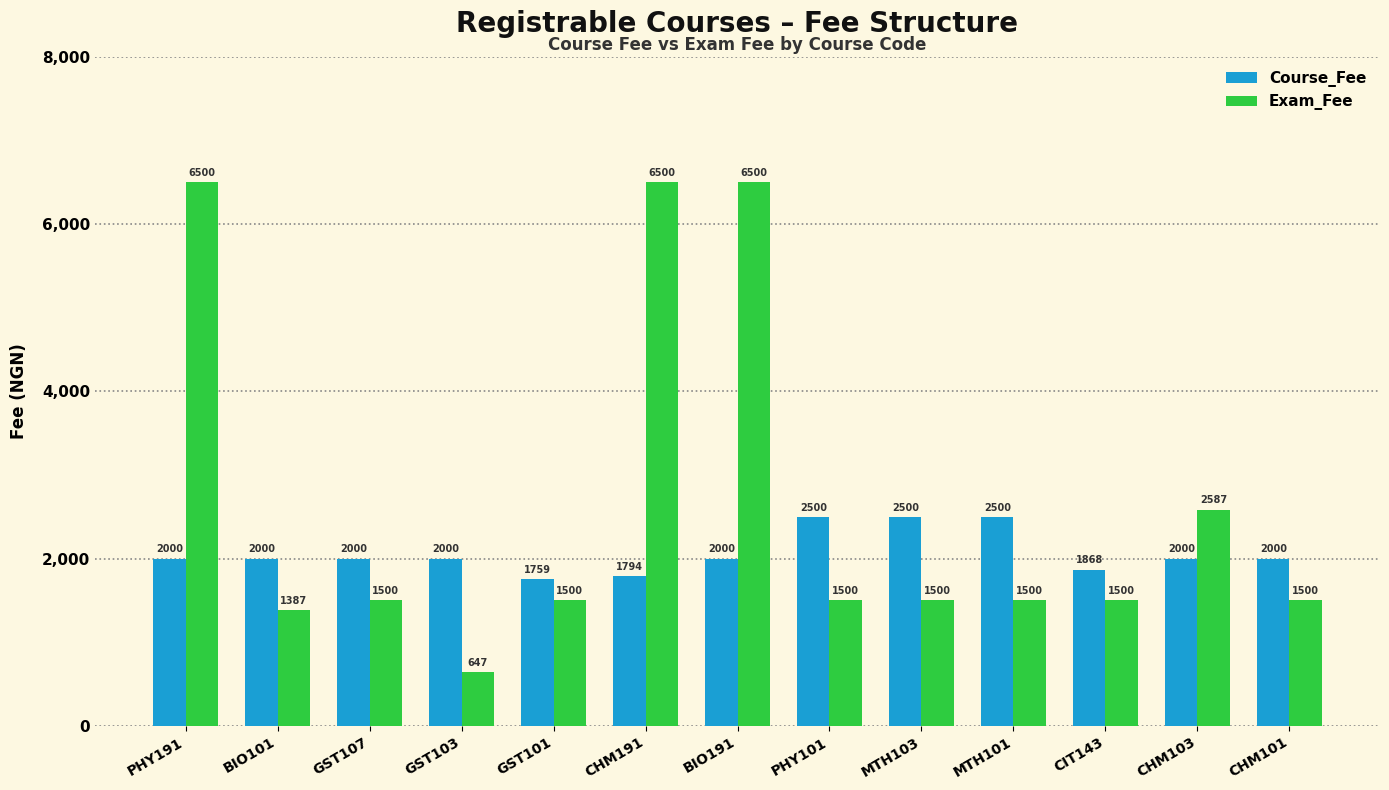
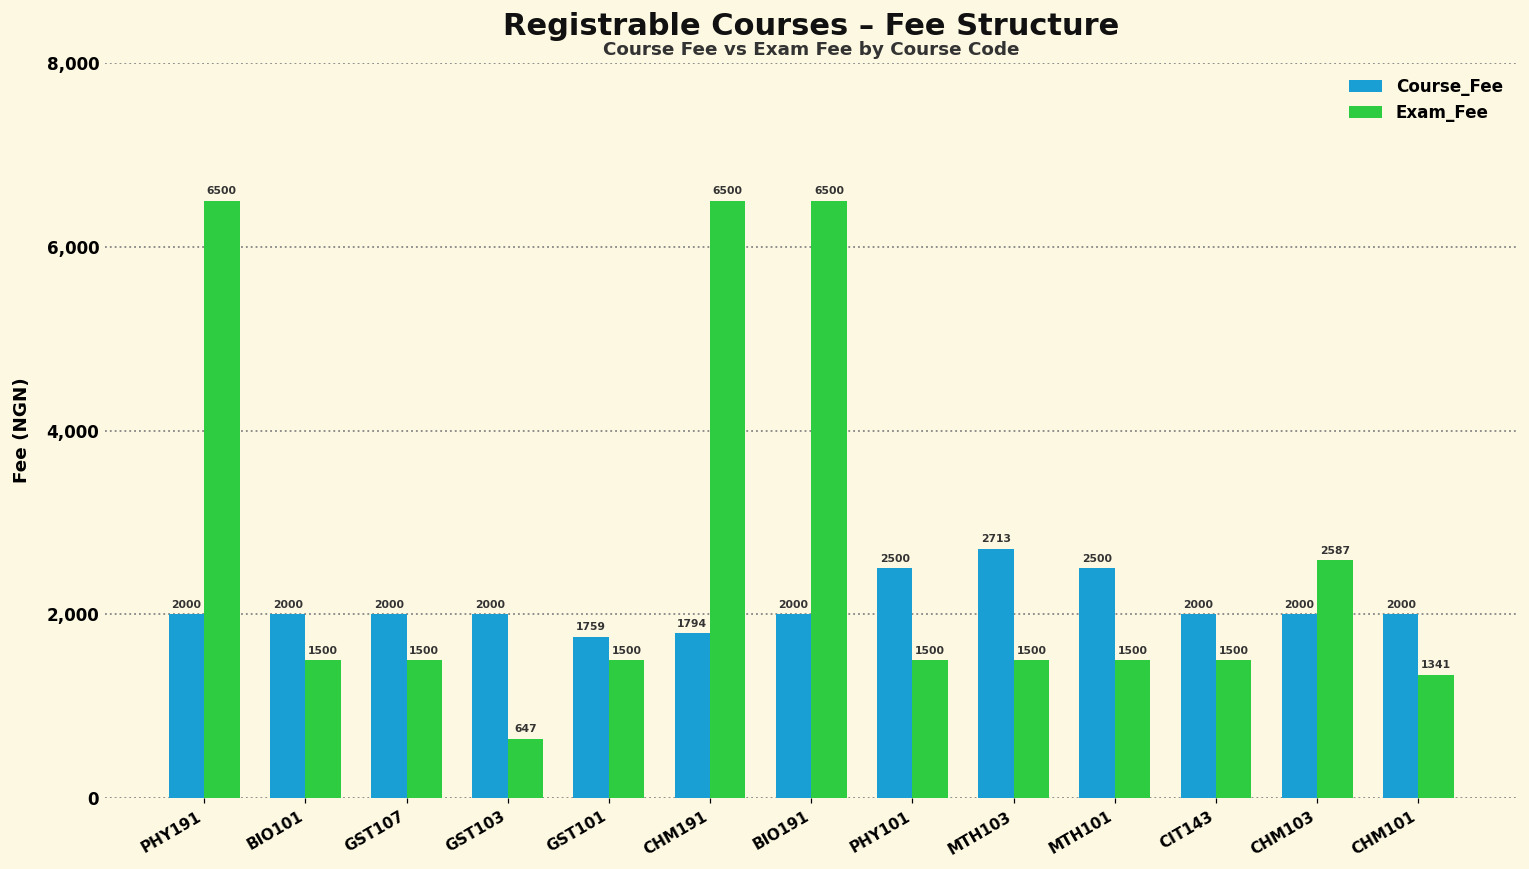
Exam_Fee, BIO101: 1387 -> 1500
Course_Fee, MTH103: 2500 -> 2713
Course_Fee, CIT143: 1868 -> 2000
Exam_Fee, CHM101: 1500 -> 1341
